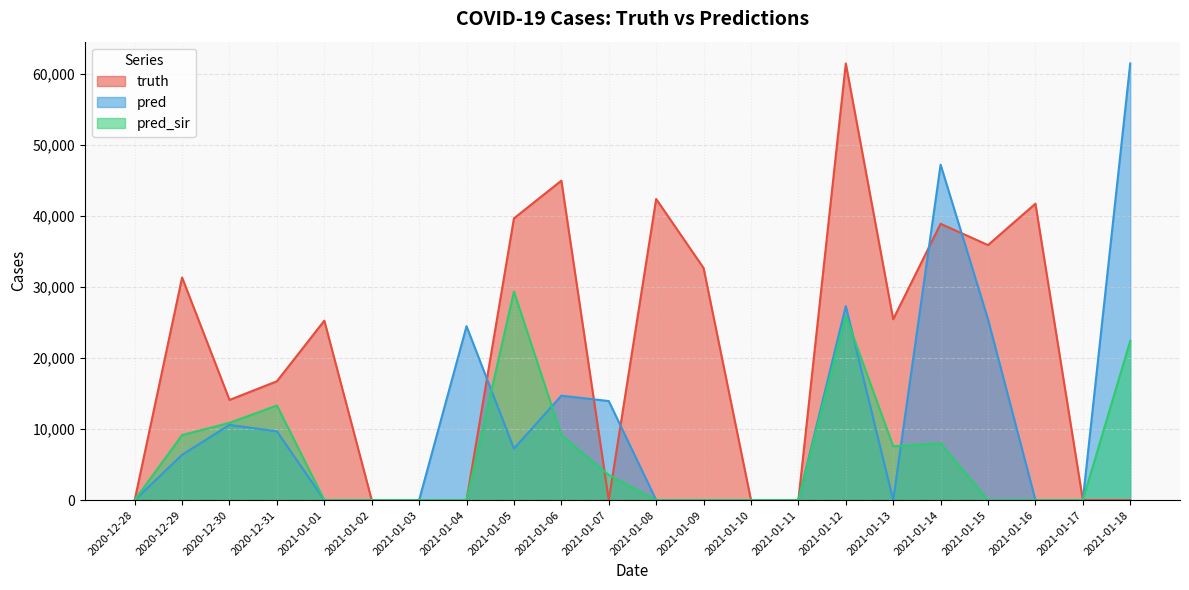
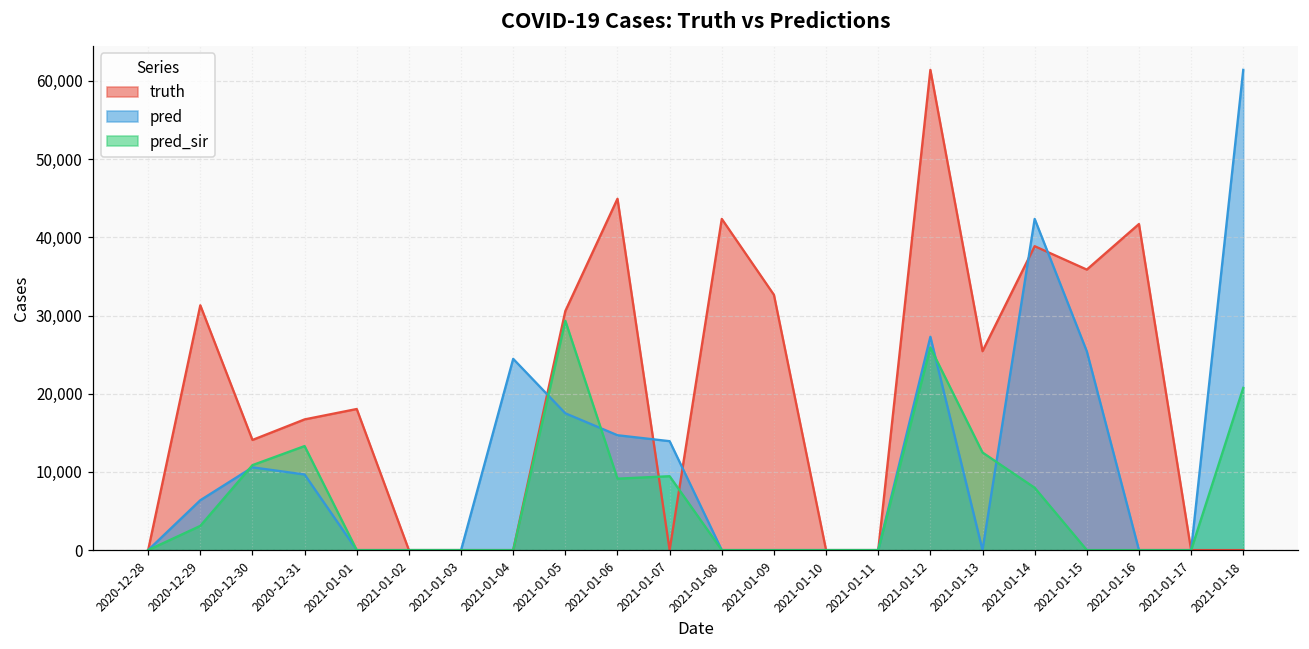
pred_sir, 2020-12-29: 9,000 -> 3,000
truth, 2021-01-01: 25,000 -> 18,000
truth, 2021-01-05: 40,000 -> 31,000
pred, 2021-01-05: 7,000 -> 17,000
pred_sir, 2021-01-07: 4,000 -> 9,000
pred_sir, 2021-01-13: 8,000 -> 12,000
pred, 2021-01-14: 47,000 -> 42,000
pred_sir, 2021-01-18: 22,000 -> 21,000
